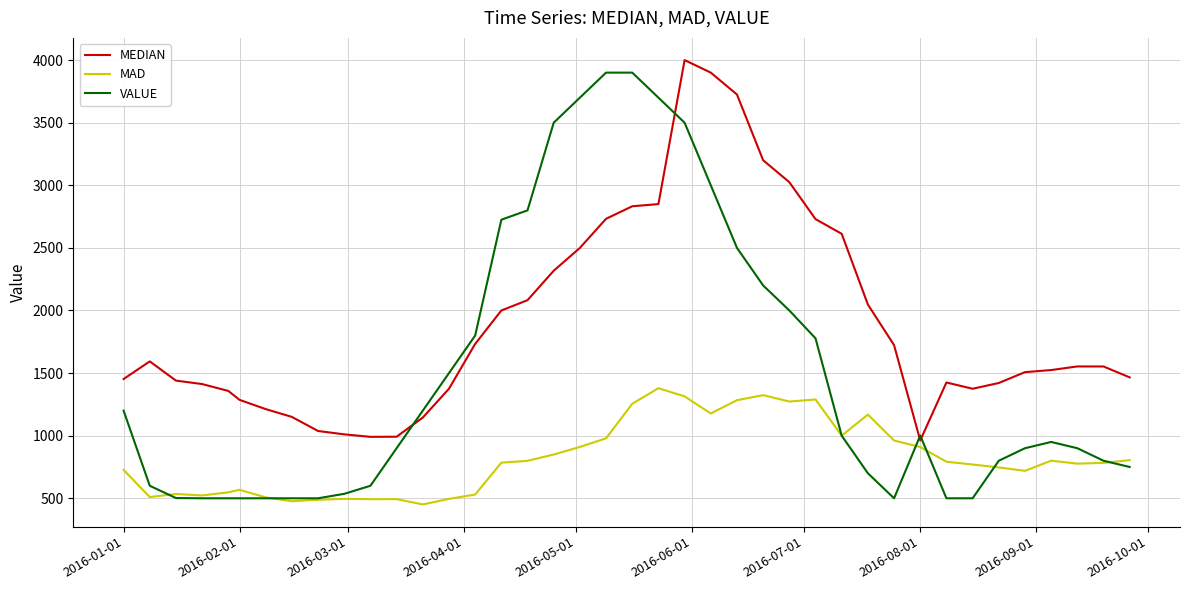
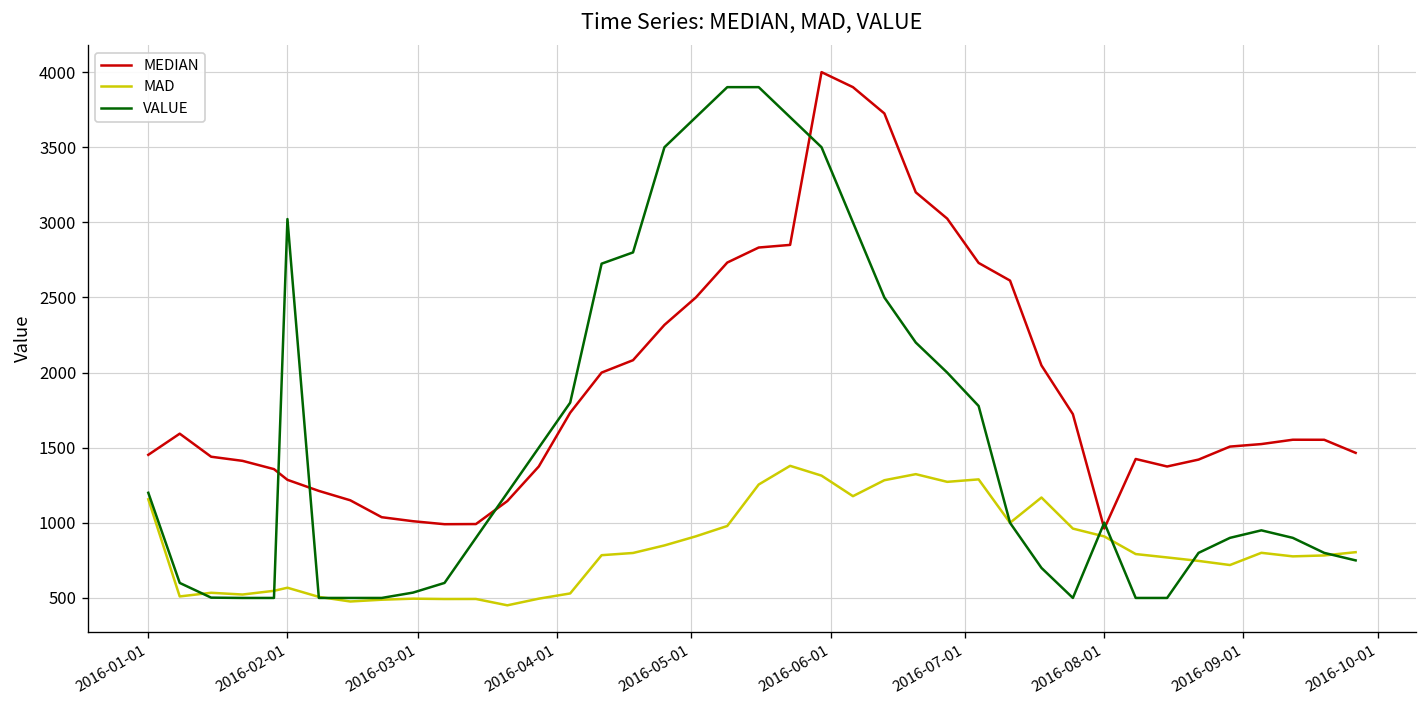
MAD, 2016-01-01: 730 -> 1160
VALUE, 2016-02-01: 500 -> 3020
